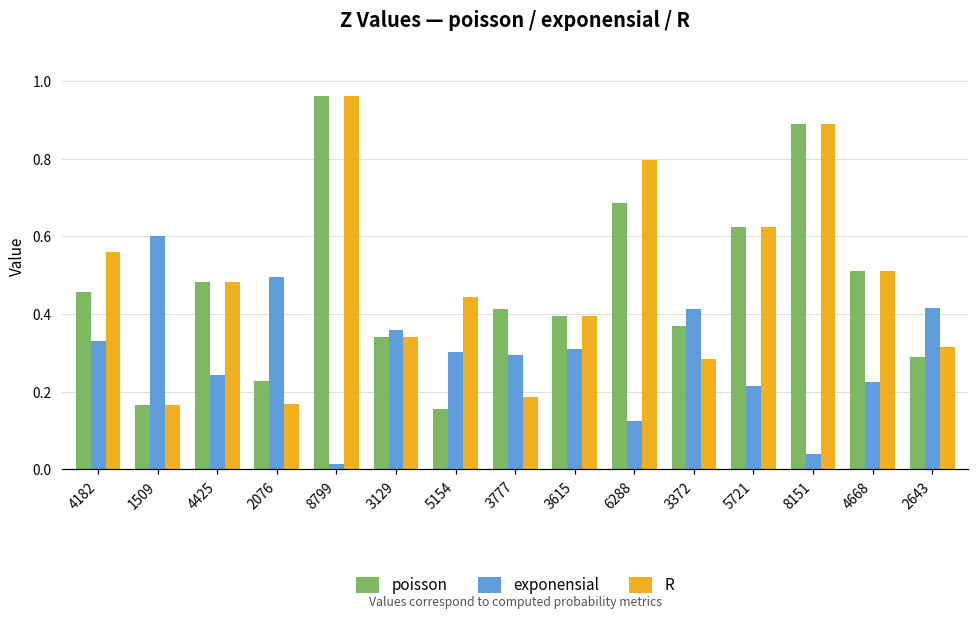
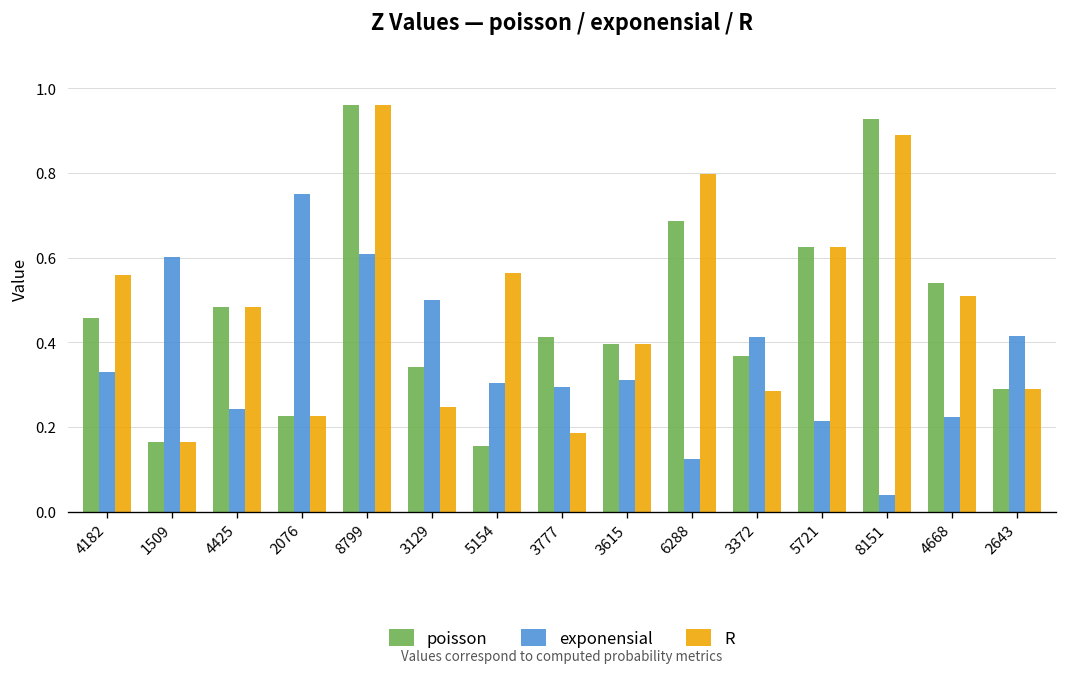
exponensial, 2076: 0.49 -> 0.75
R, 2076: 0.17 -> 0.23
exponensial, 8799: 0.01 -> 0.61
exponensial, 3129: 0.36 -> 0.50
R, 3129: 0.34 -> 0.25
R, 5154: 0.44 -> 0.56
poisson, 8151: 0.89 -> 0.93
poisson, 4668: 0.51 -> 0.54
R, 2643: 0.32 -> 0.29
